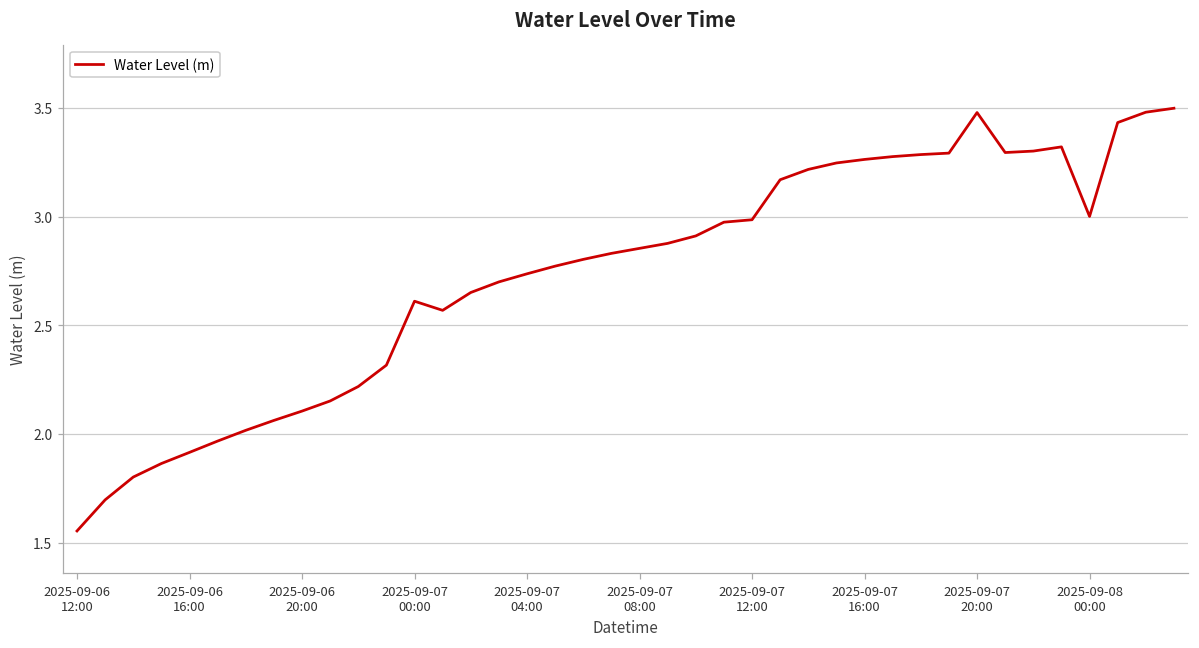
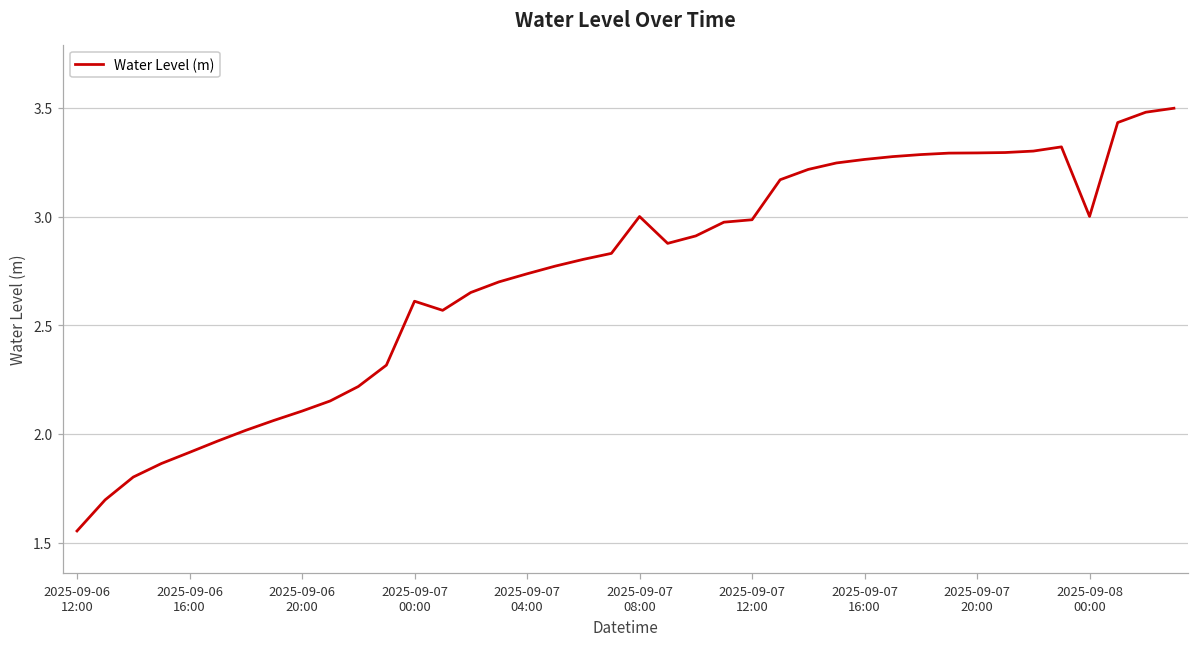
2025-09-07 08:00: 2.85 -> 3.00
2025-09-07 20:00: 3.48 -> 3.29
